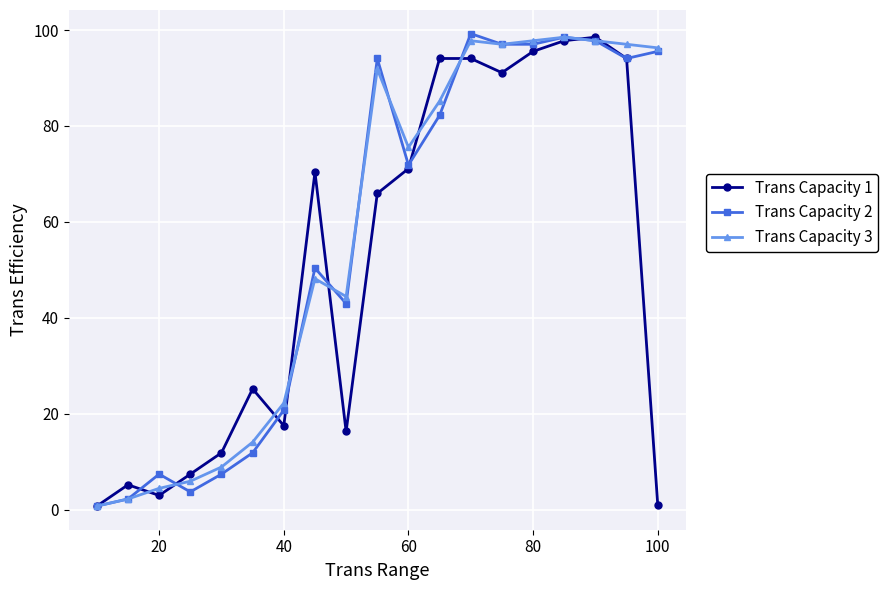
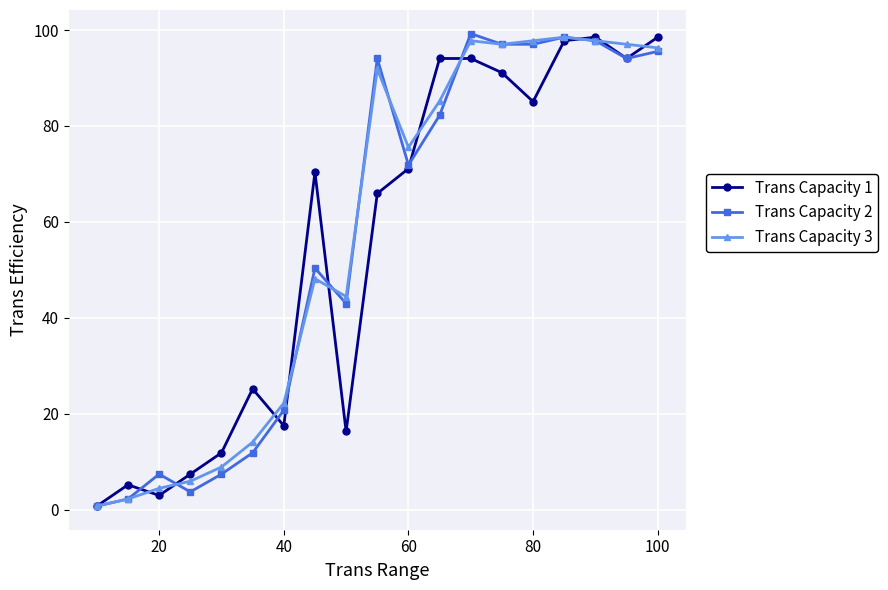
Trans Capacity 1, 80: 96 -> 85
Trans Capacity 1, 100: 1 -> 99
